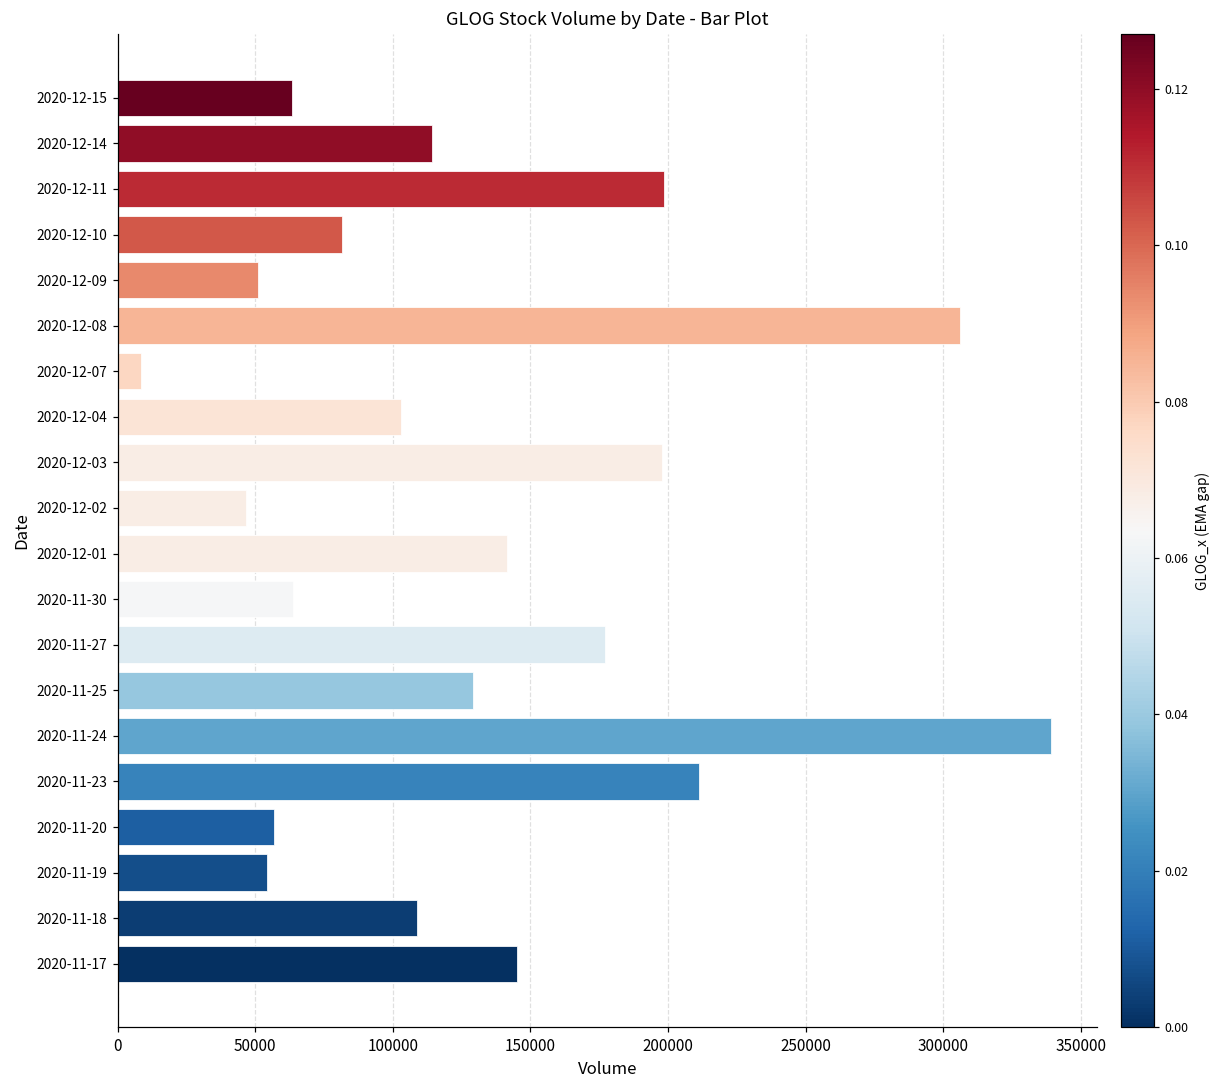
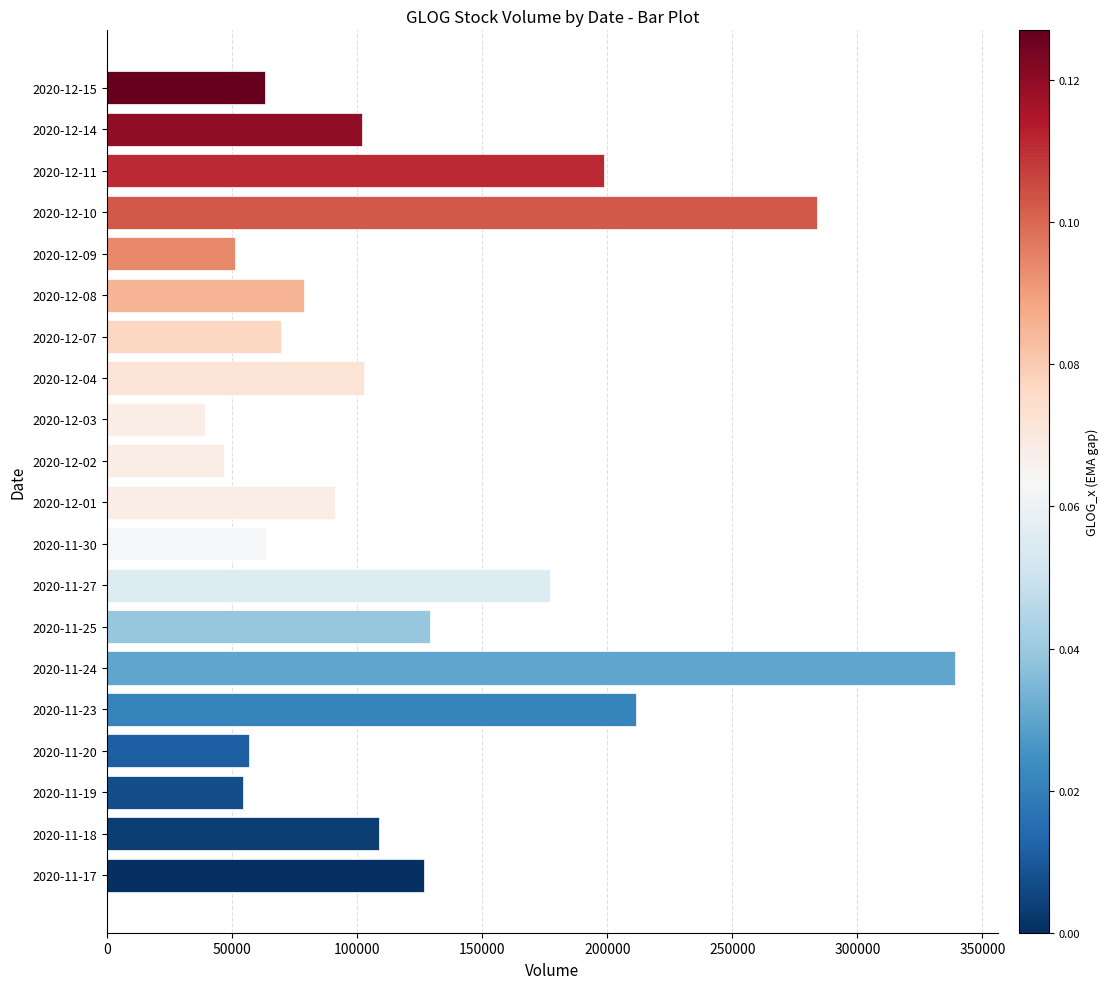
2020-12-14: 114000 -> 102000
2020-12-10: 81000 -> 284000
2020-12-08: 306000 -> 79000
2020-12-07: 9000 -> 69000
2020-12-03: 198000 -> 39000
2020-12-01: 141000 -> 91000
2020-11-17: 145000 -> 127000
